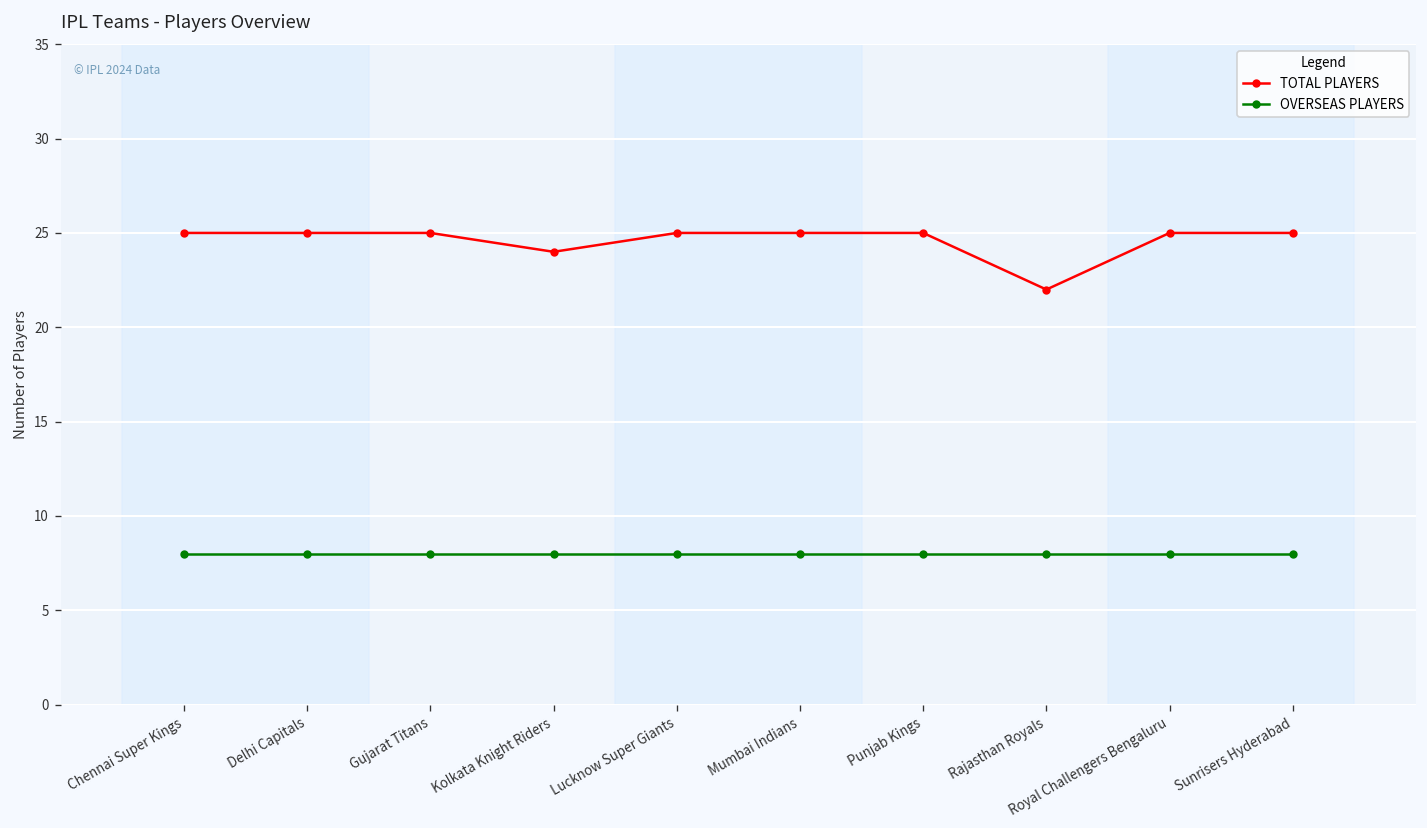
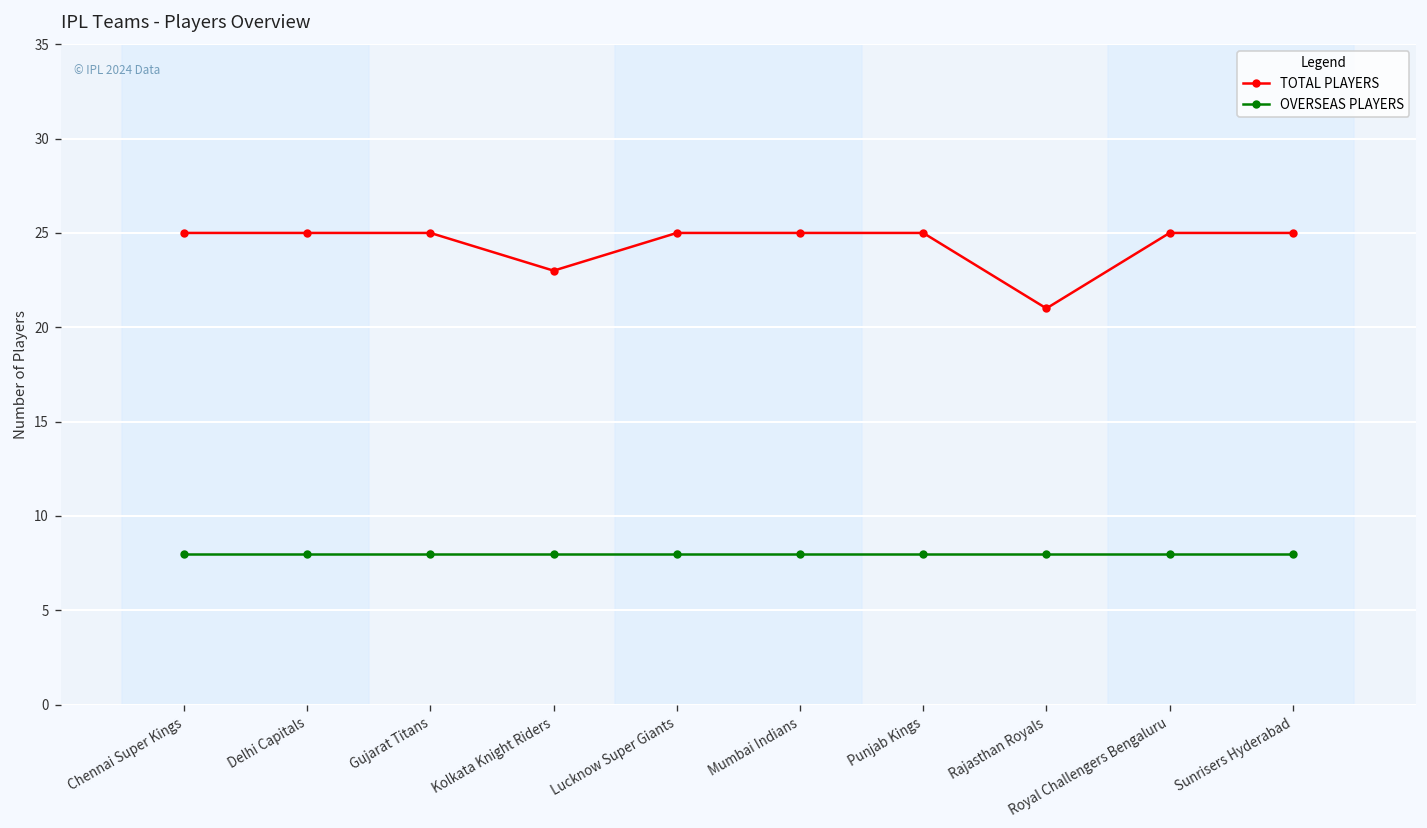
TOTAL PLAYERS, Kolkata Knight Riders: 24 -> 23
TOTAL PLAYERS, Rajasthan Royals: 22 -> 21
